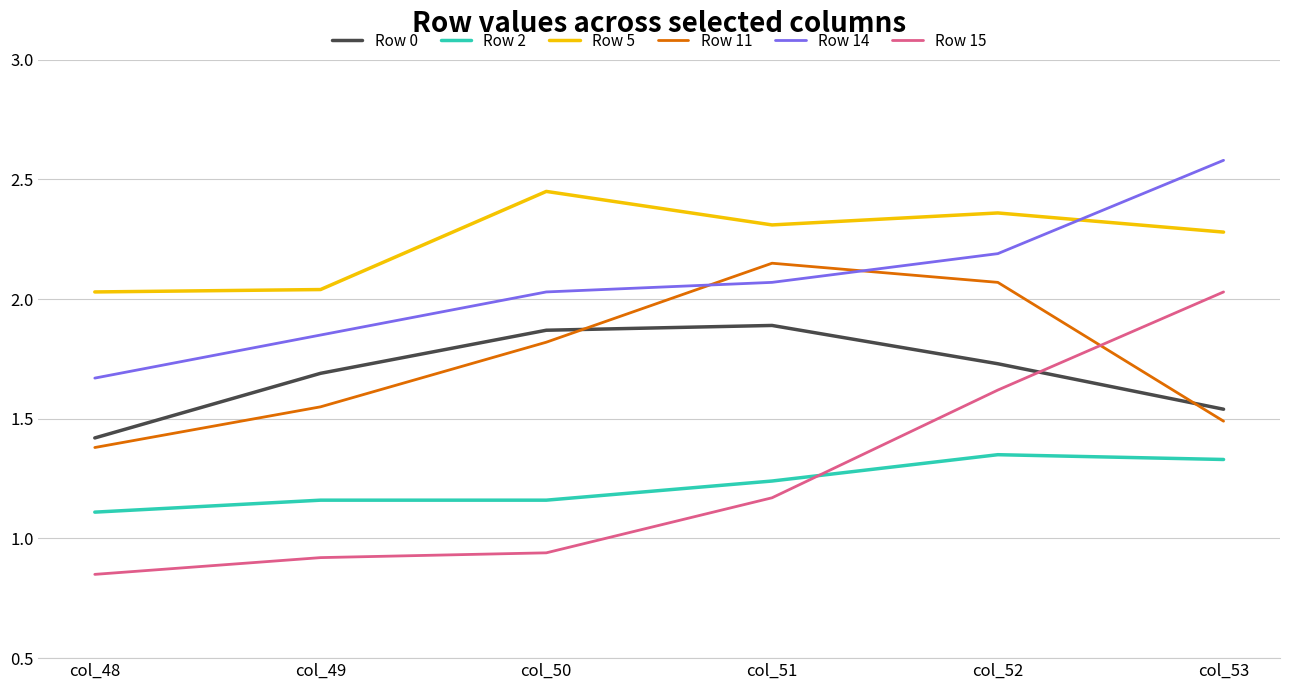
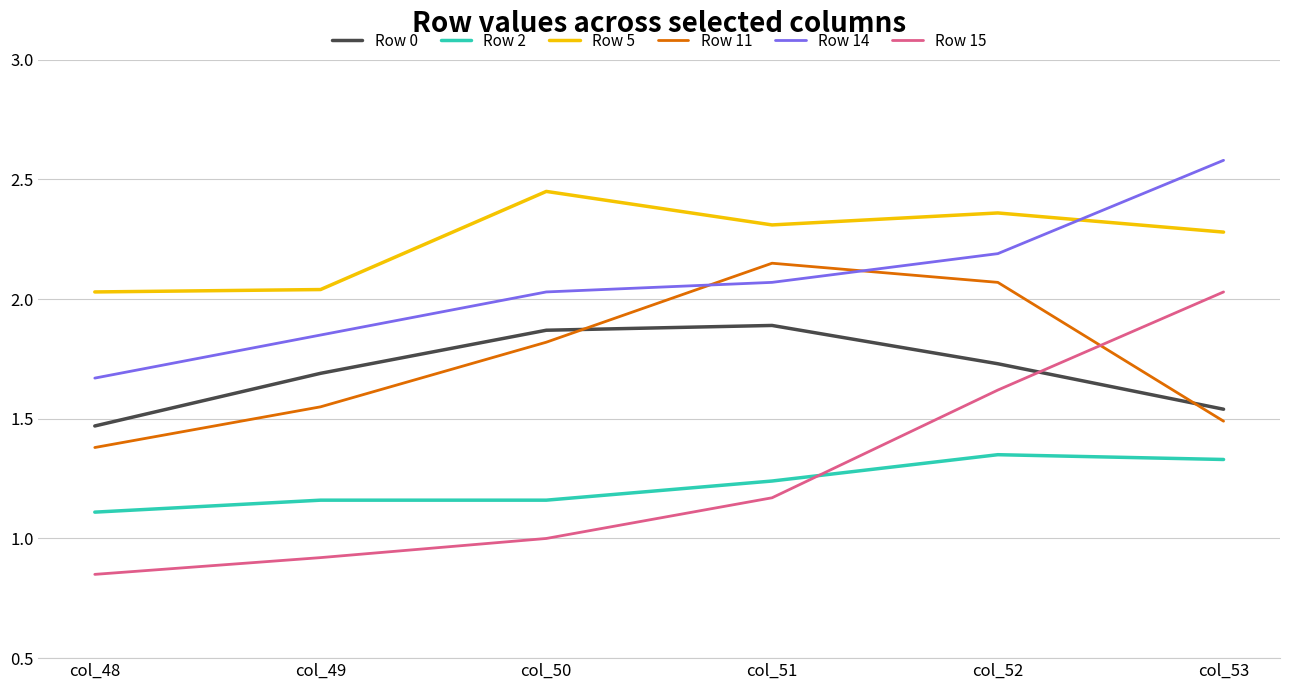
Row 0, col_48: 1.42 -> 1.47
Row 15, col_50: 0.94 -> 1.00
